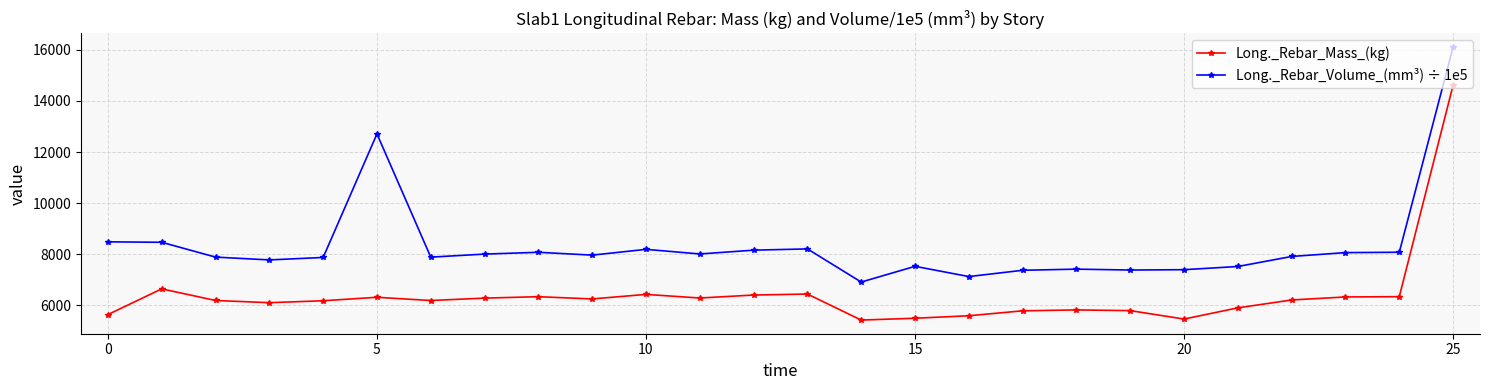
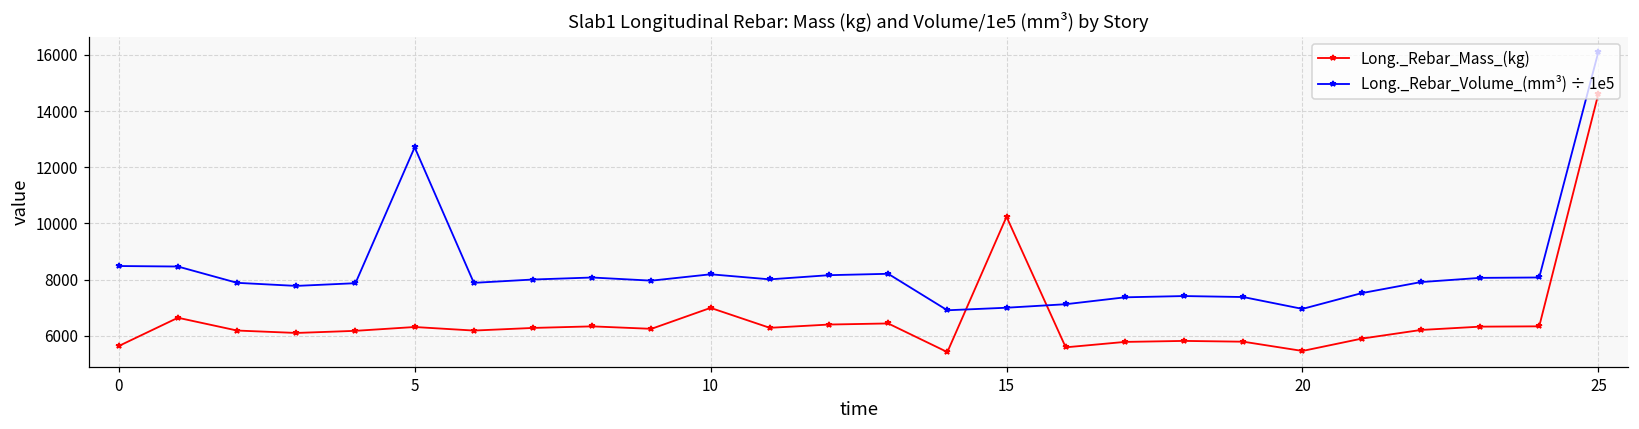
Long._Rebar_Mass_(kg), 10: 6400 -> 7000
Long._Rebar_Mass_(kg), 15: 5500 -> 10200
Long._Rebar_Volume_(mm³) ÷ 1e5, 15: 7500 -> 7000
Long._Rebar_Volume_(mm³) ÷ 1e5, 20: 7400 -> 7000
